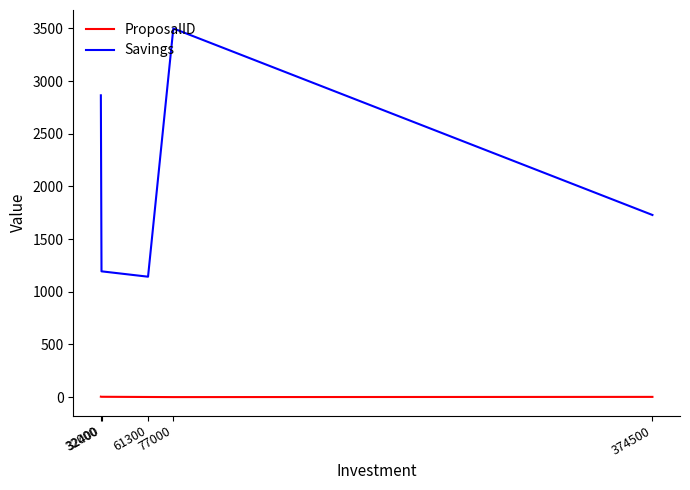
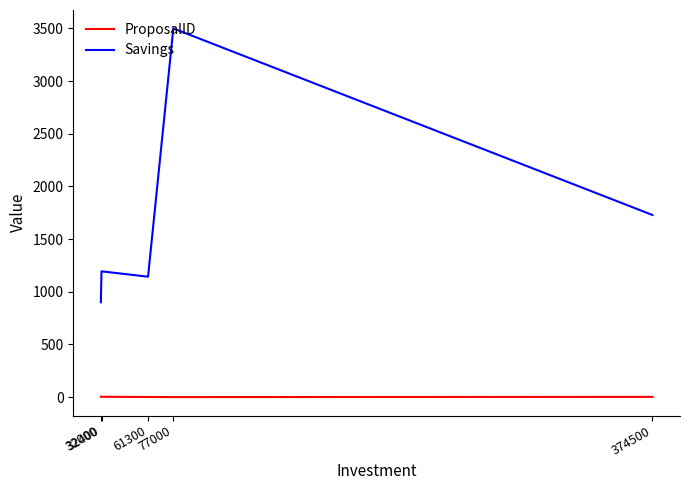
Savings, 32000: 2870 -> 900
